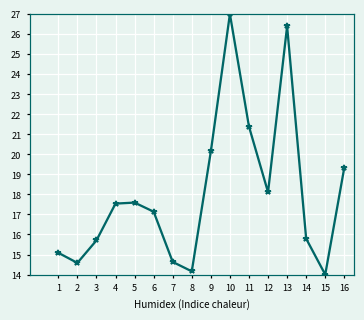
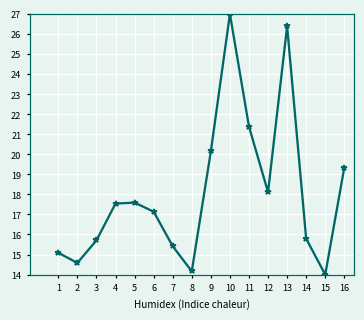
7: 14.6 -> 15.4
